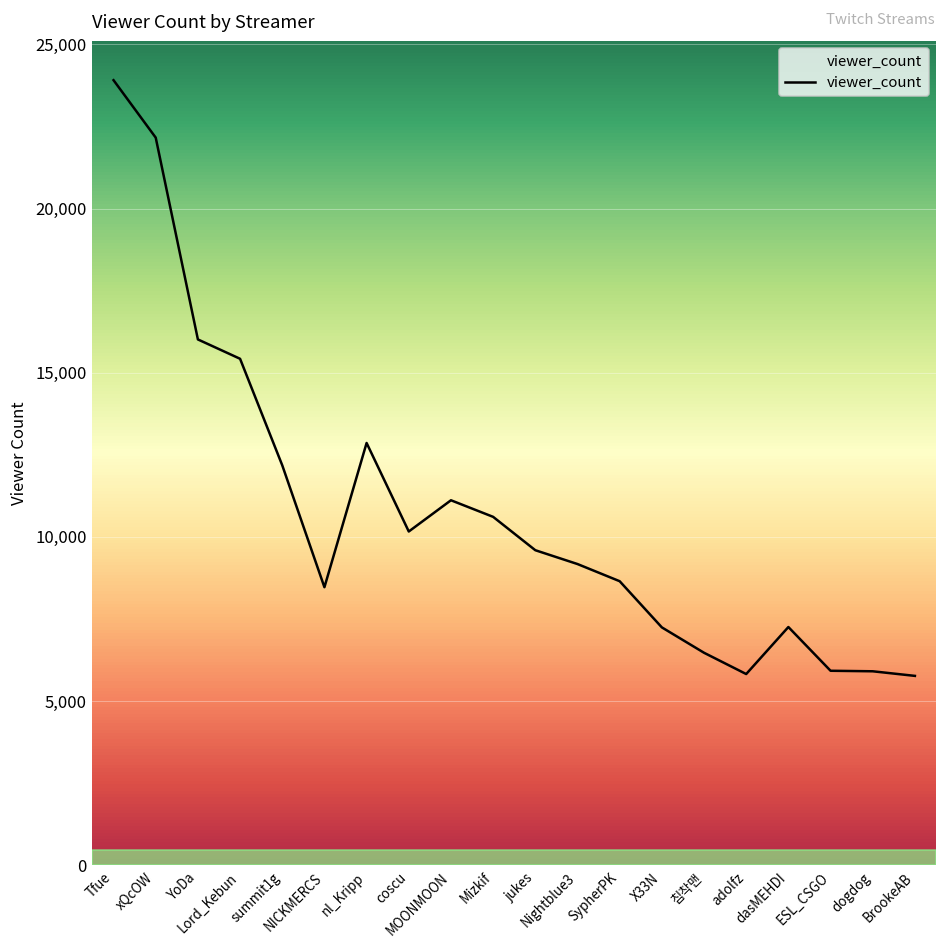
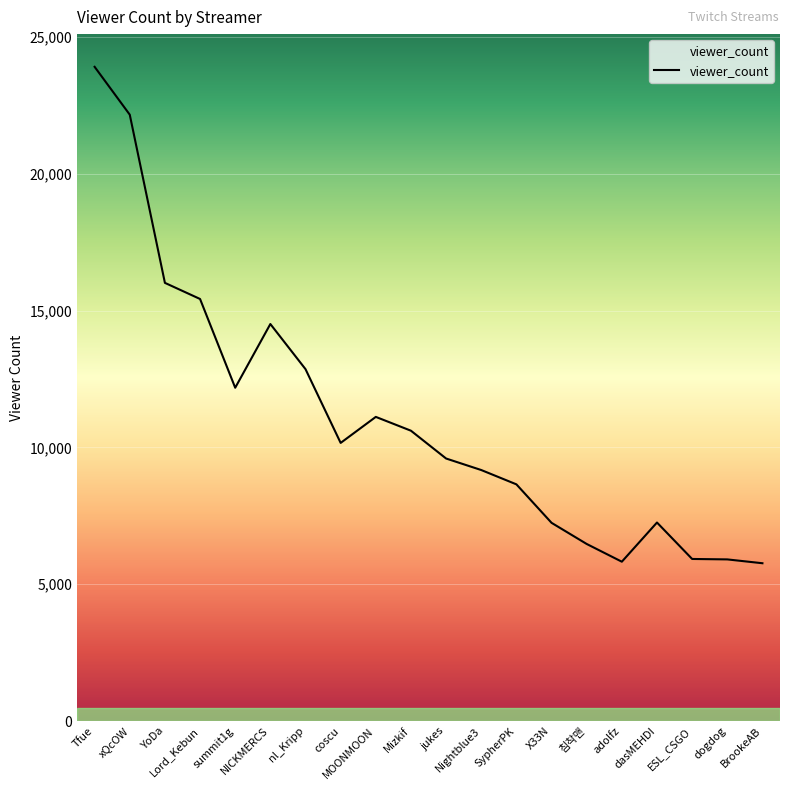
NICKMERCS: 8,500 -> 14,500
